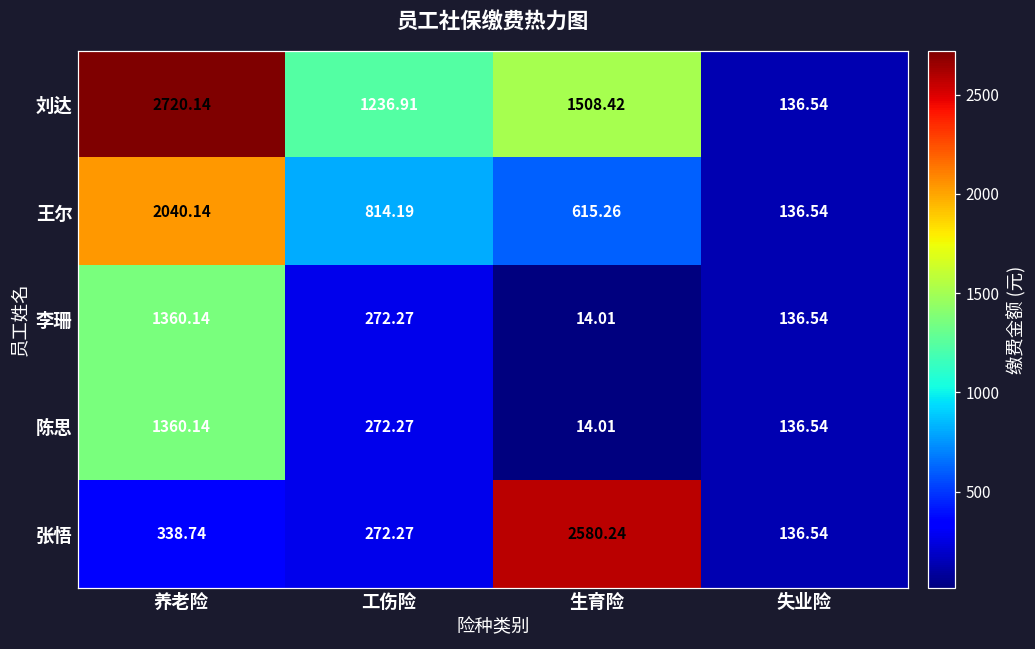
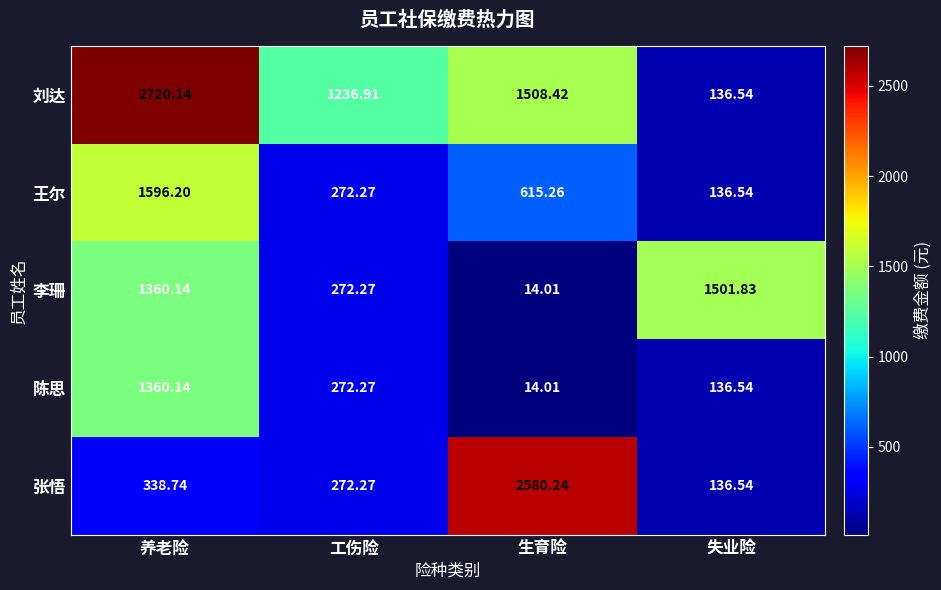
王尔, 养老险: 2040.14 -> 1596.20
王尔, 工伤险: 814.19 -> 272.27
李珊, 失业险: 136.54 -> 1501.83
